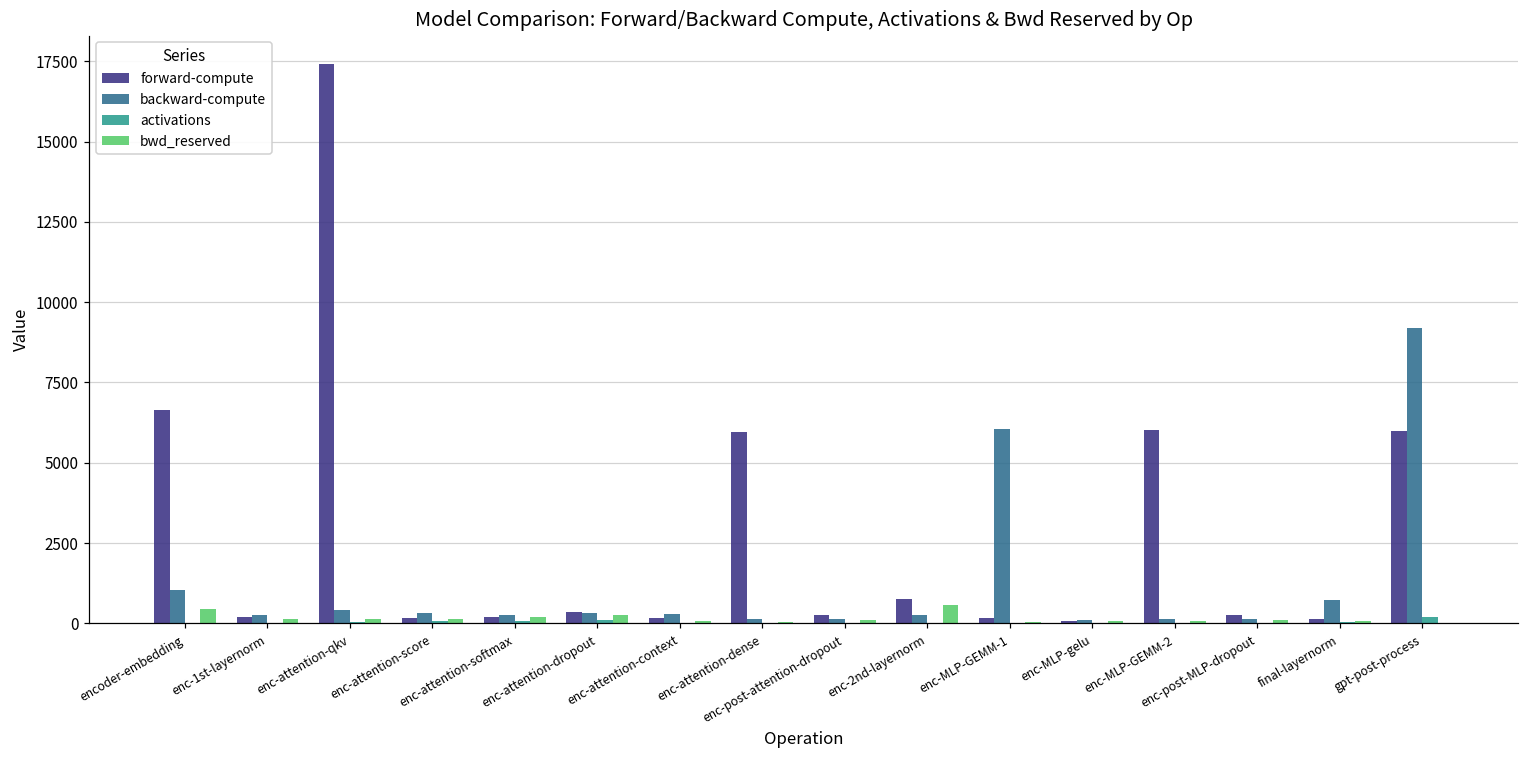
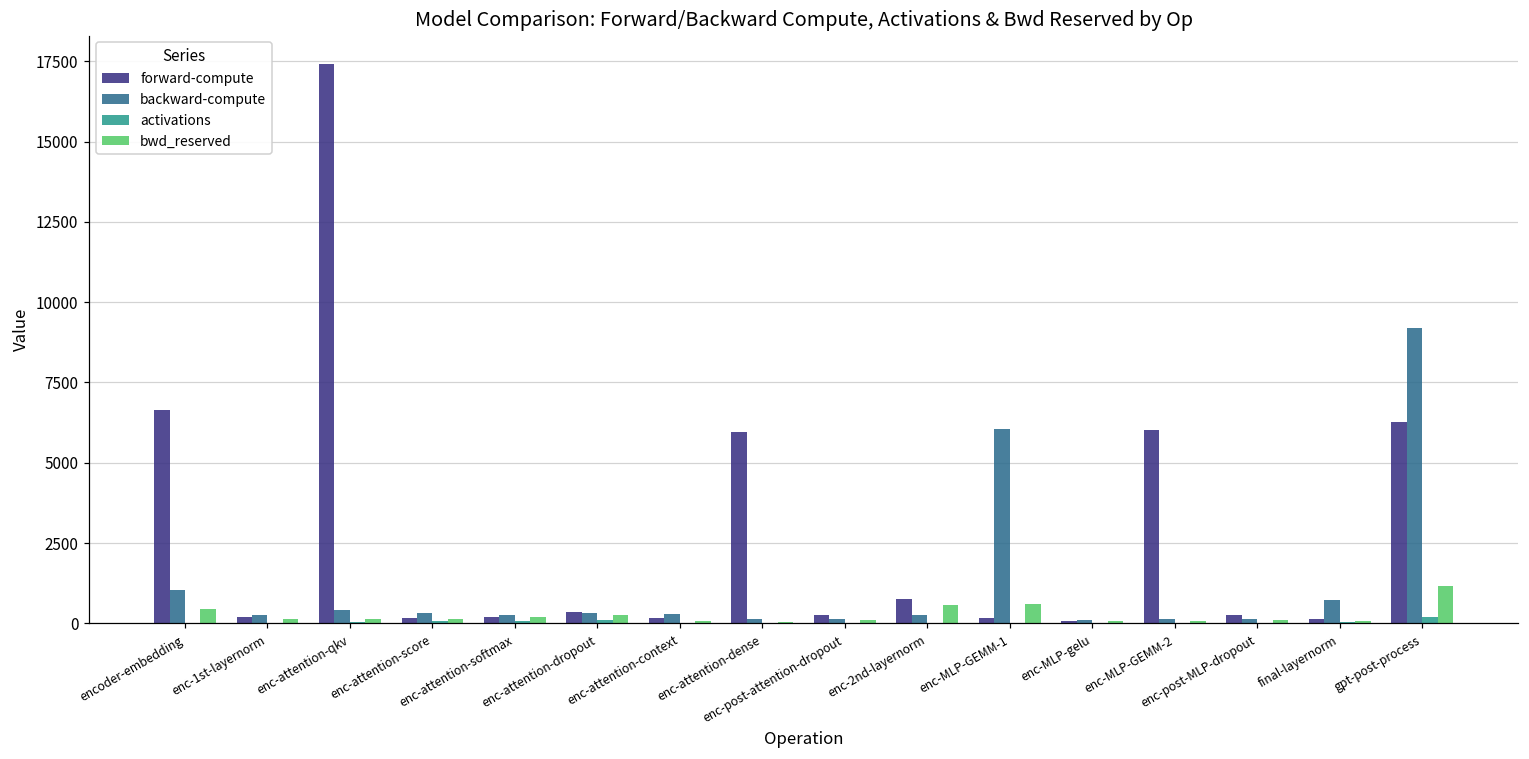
bwd_reserved, enc-MLP-GEMM-1: 100 -> 600
forward-compute, gpt-post-process: 6000 -> 6300
bwd_reserved, gpt-post-process: 0 -> 1200
